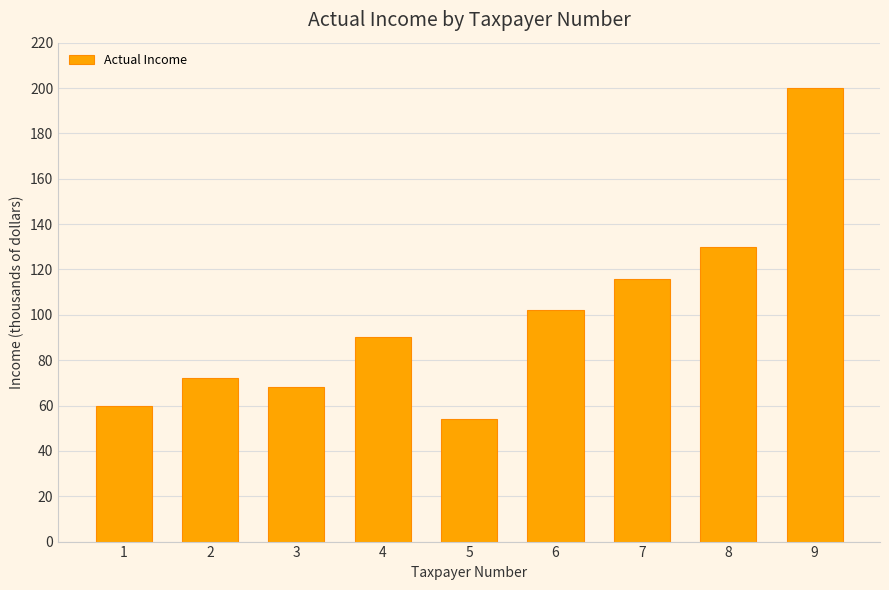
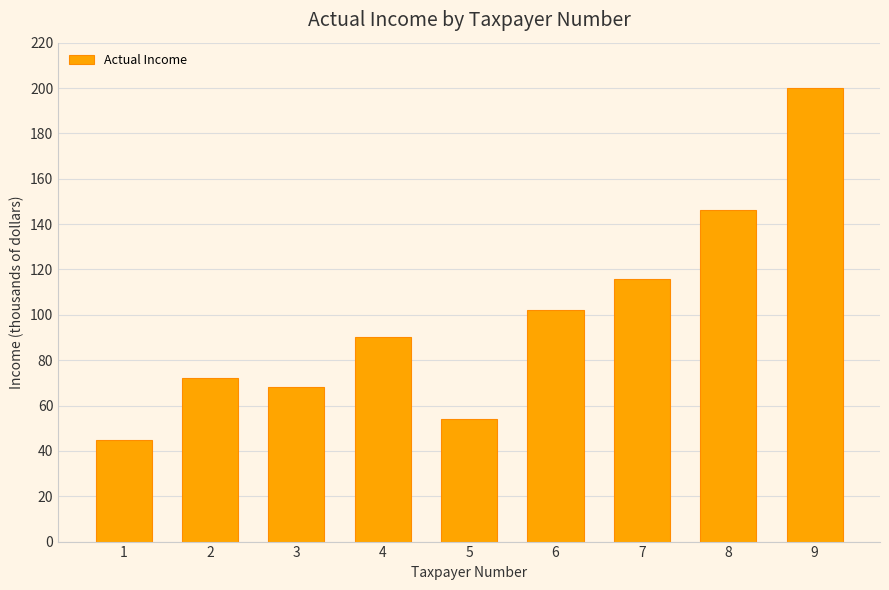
1: 60 -> 45
8: 130 -> 146
